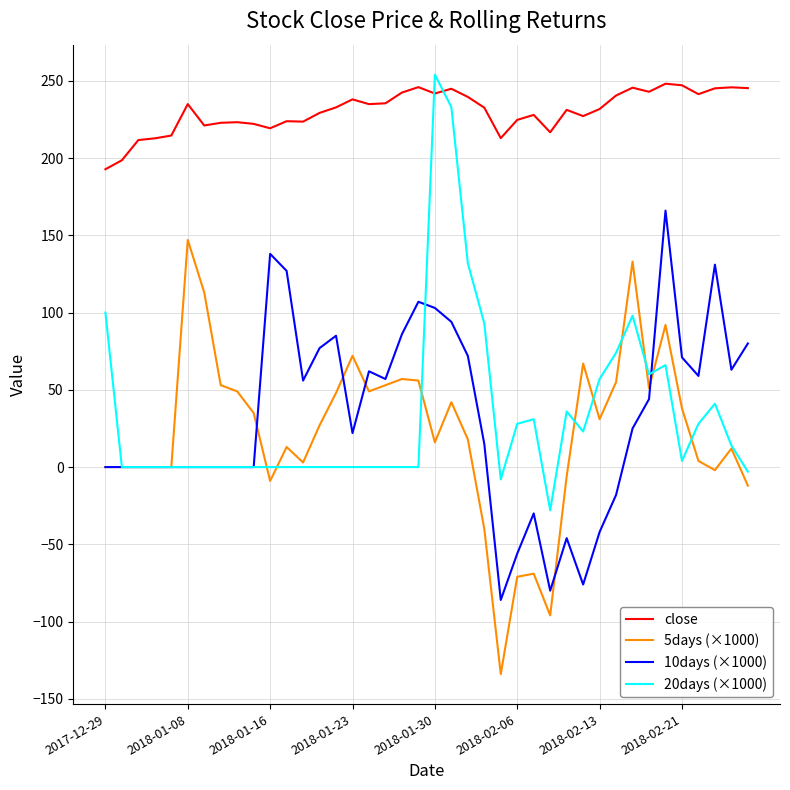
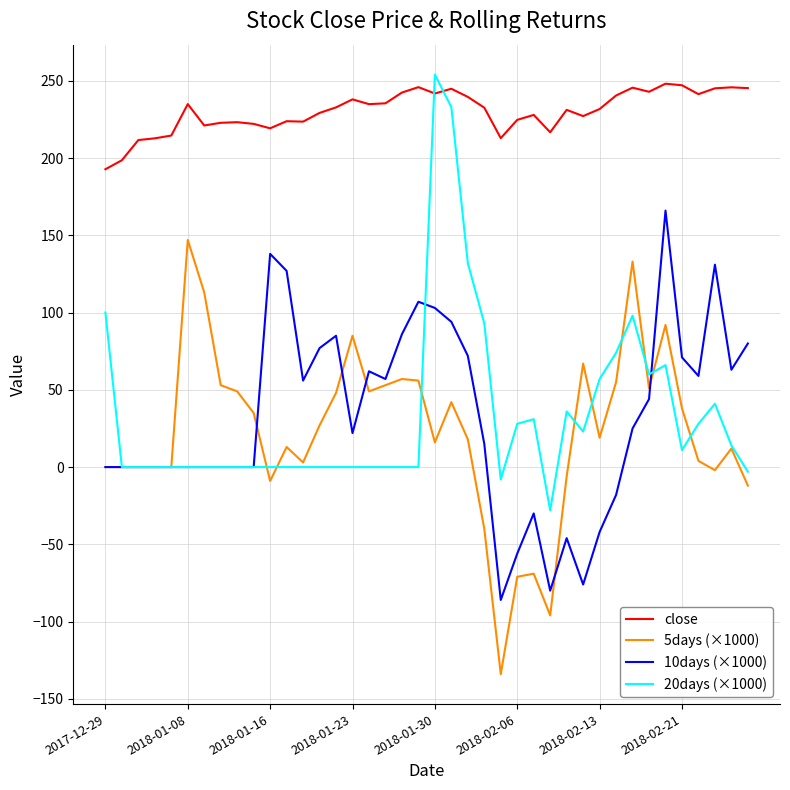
5days (×1000), 2018-01-23: 72 -> 85
5days (×1000), 2018-02-13: 31 -> 19
20days (×1000), 2018-02-21: 4 -> 11
